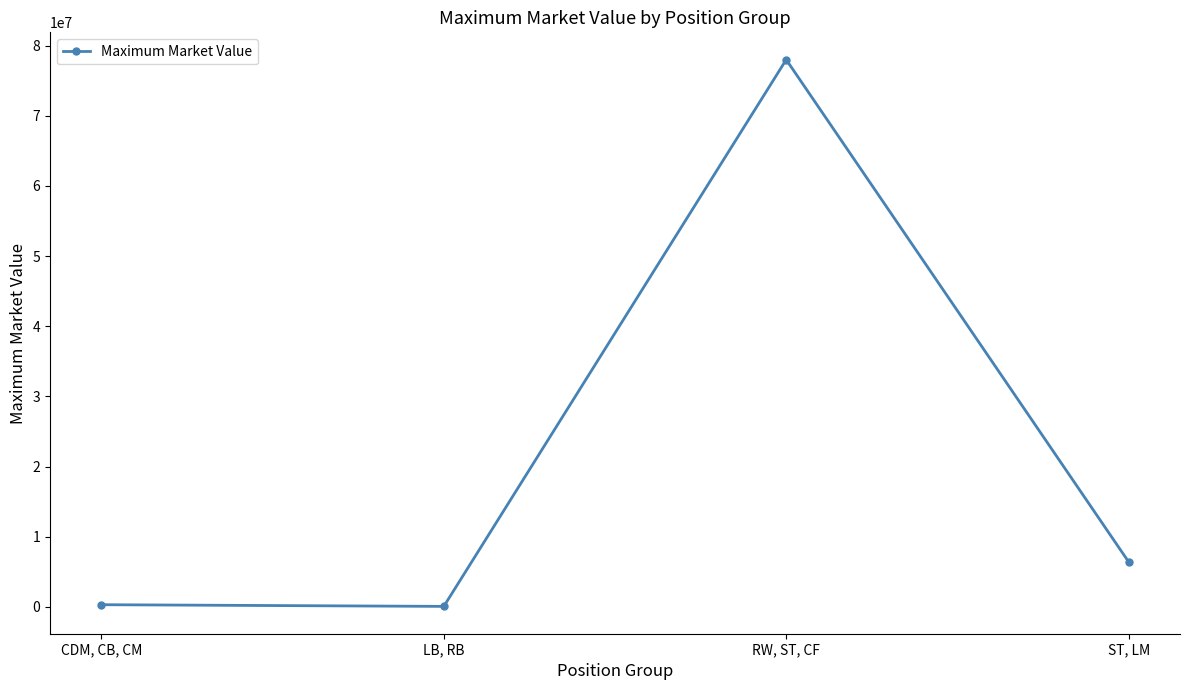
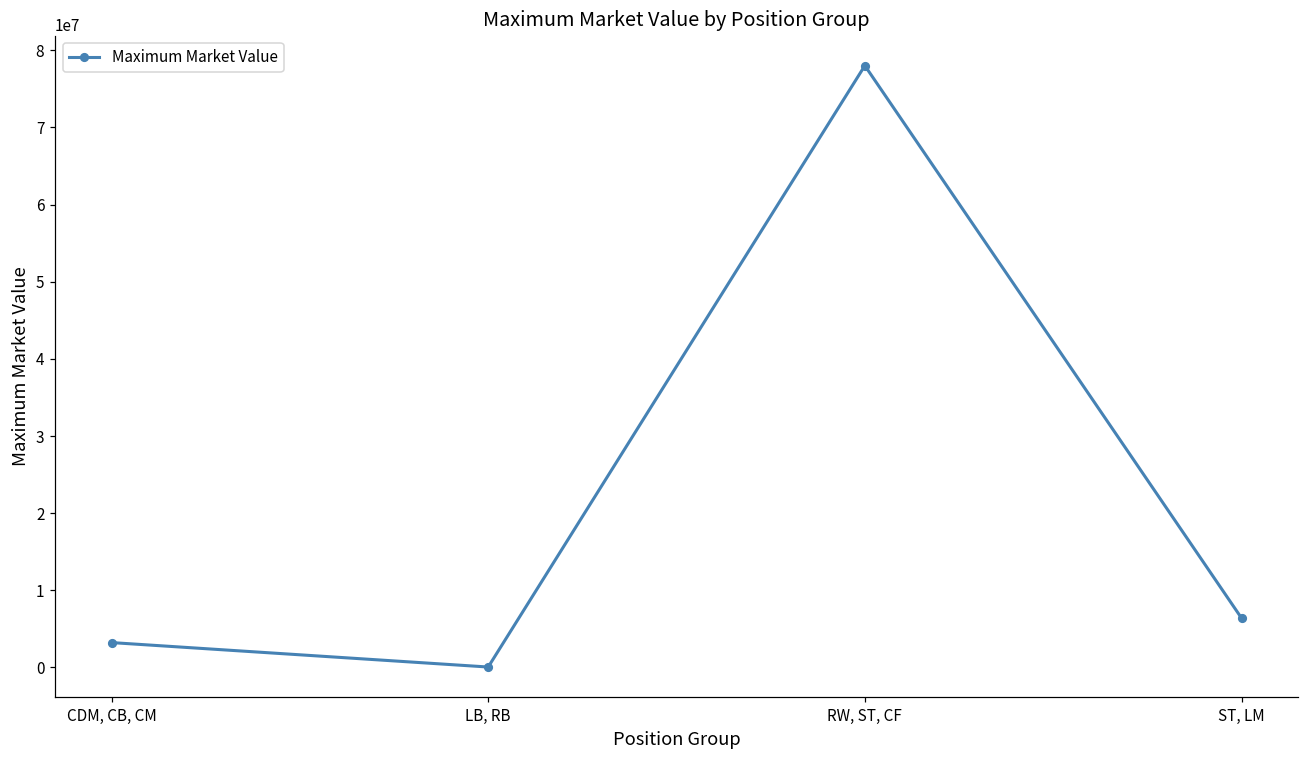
CDM, CB, CM: 0 -> 3000000
